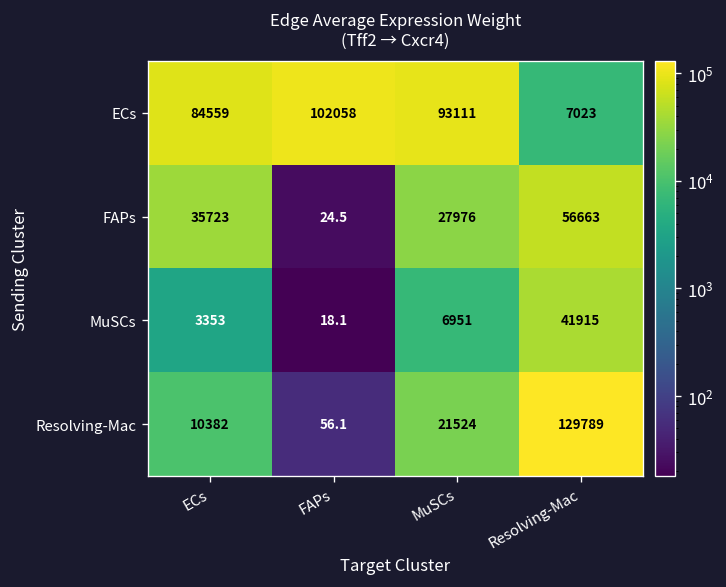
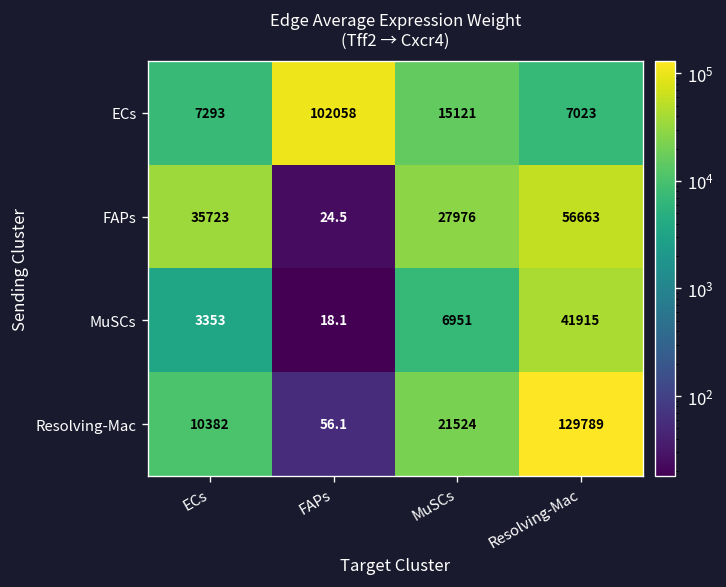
ECs, ECs: 84559 -> 7293
ECs, MuSCs: 93111 -> 15121
